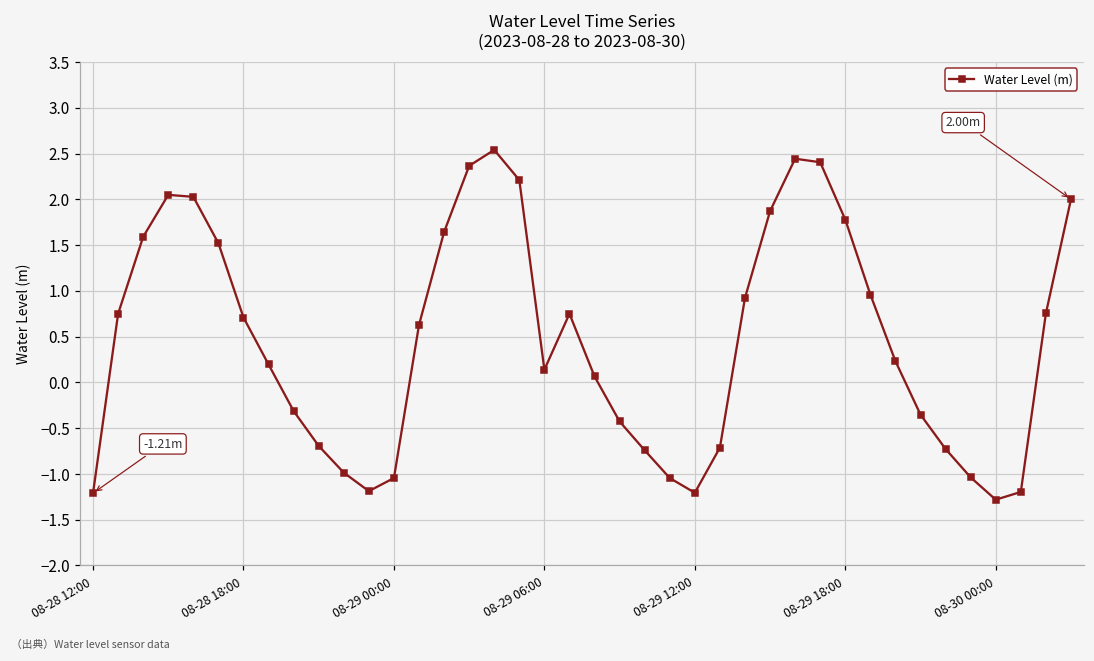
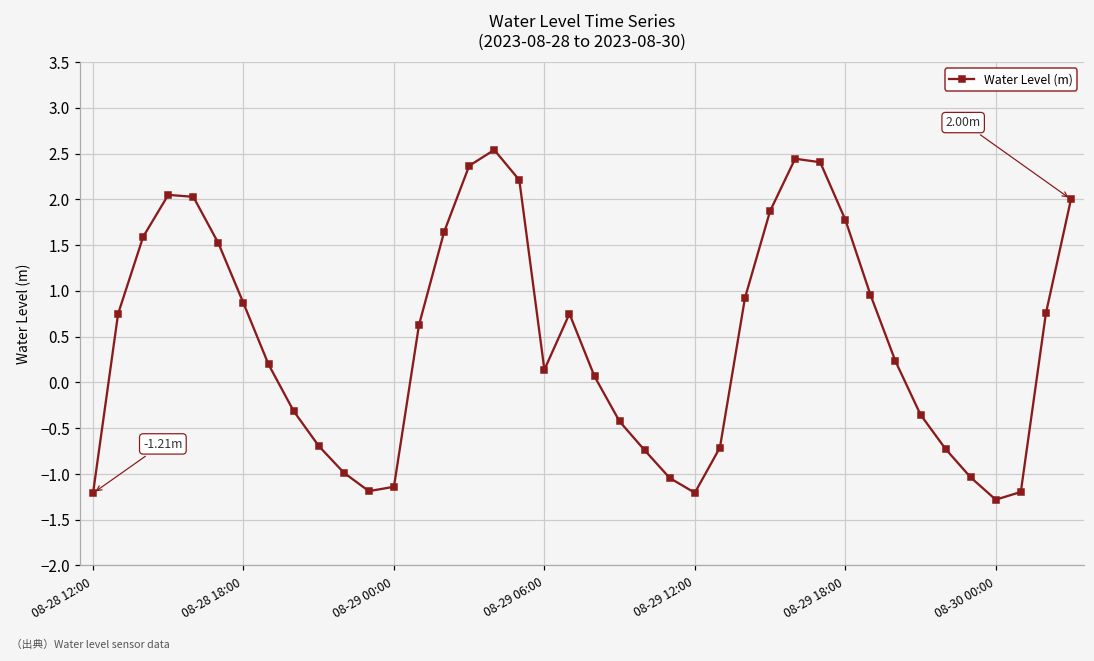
08-28 18:00: 0.7 -> 0.9
08-29 00:00: -1.0 -> -1.1
